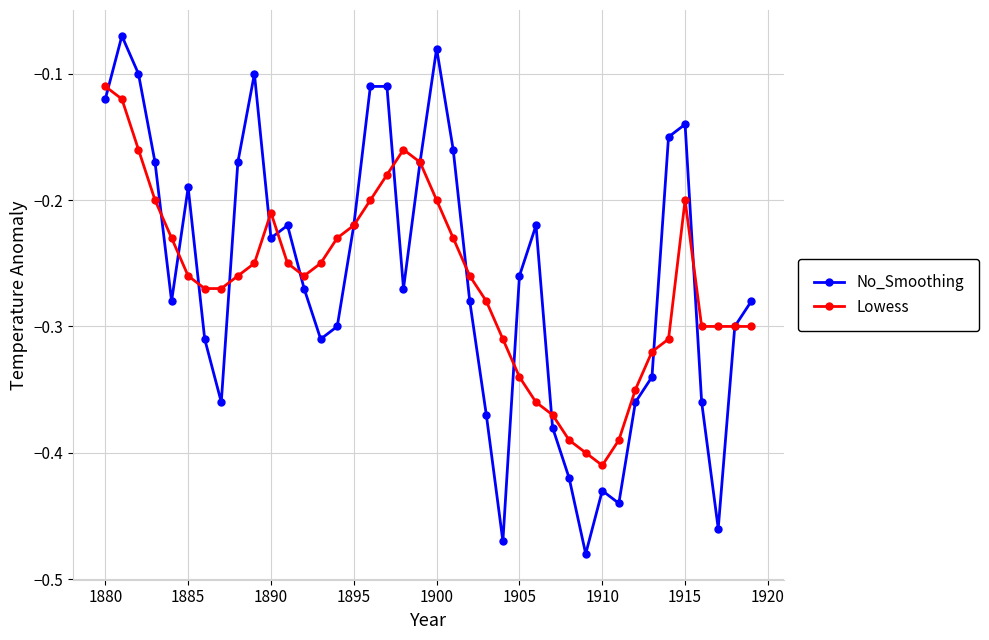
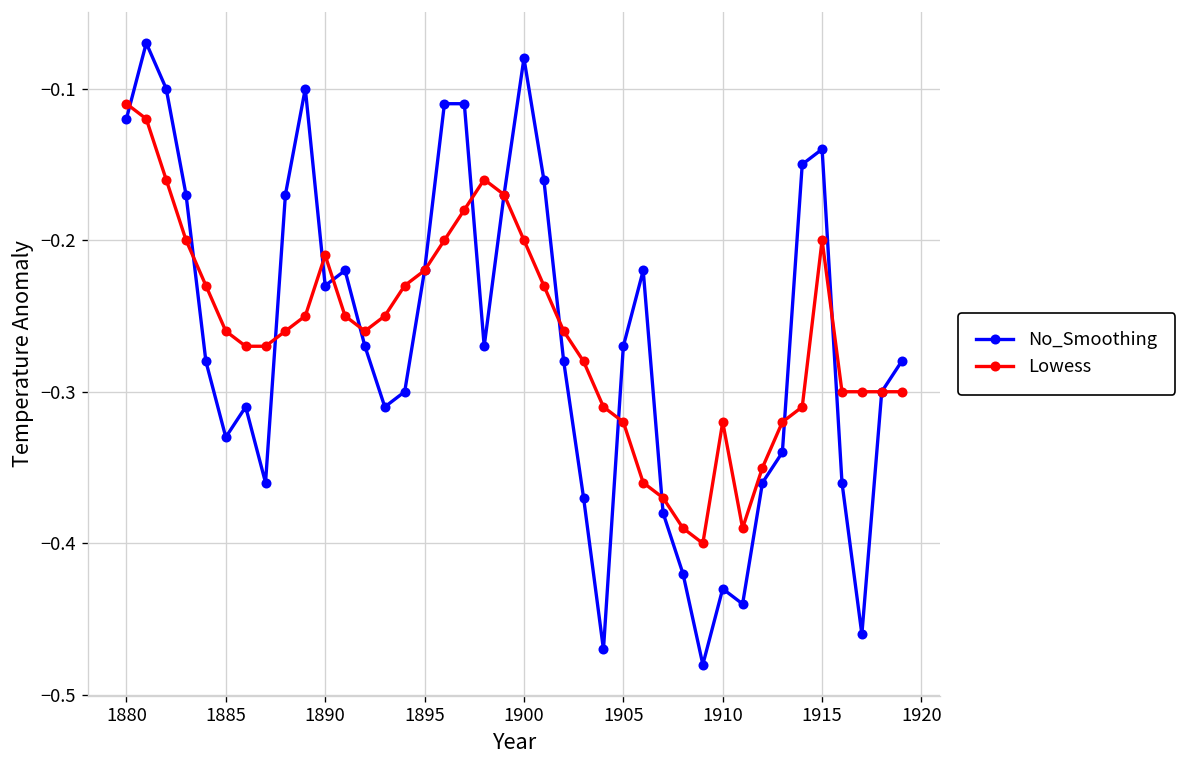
No_Smoothing, 1885: -0.19 -> -0.33
No_Smoothing, 1905: -0.26 -> -0.27
Lowess, 1905: -0.34 -> -0.32
Lowess, 1910: -0.41 -> -0.32
